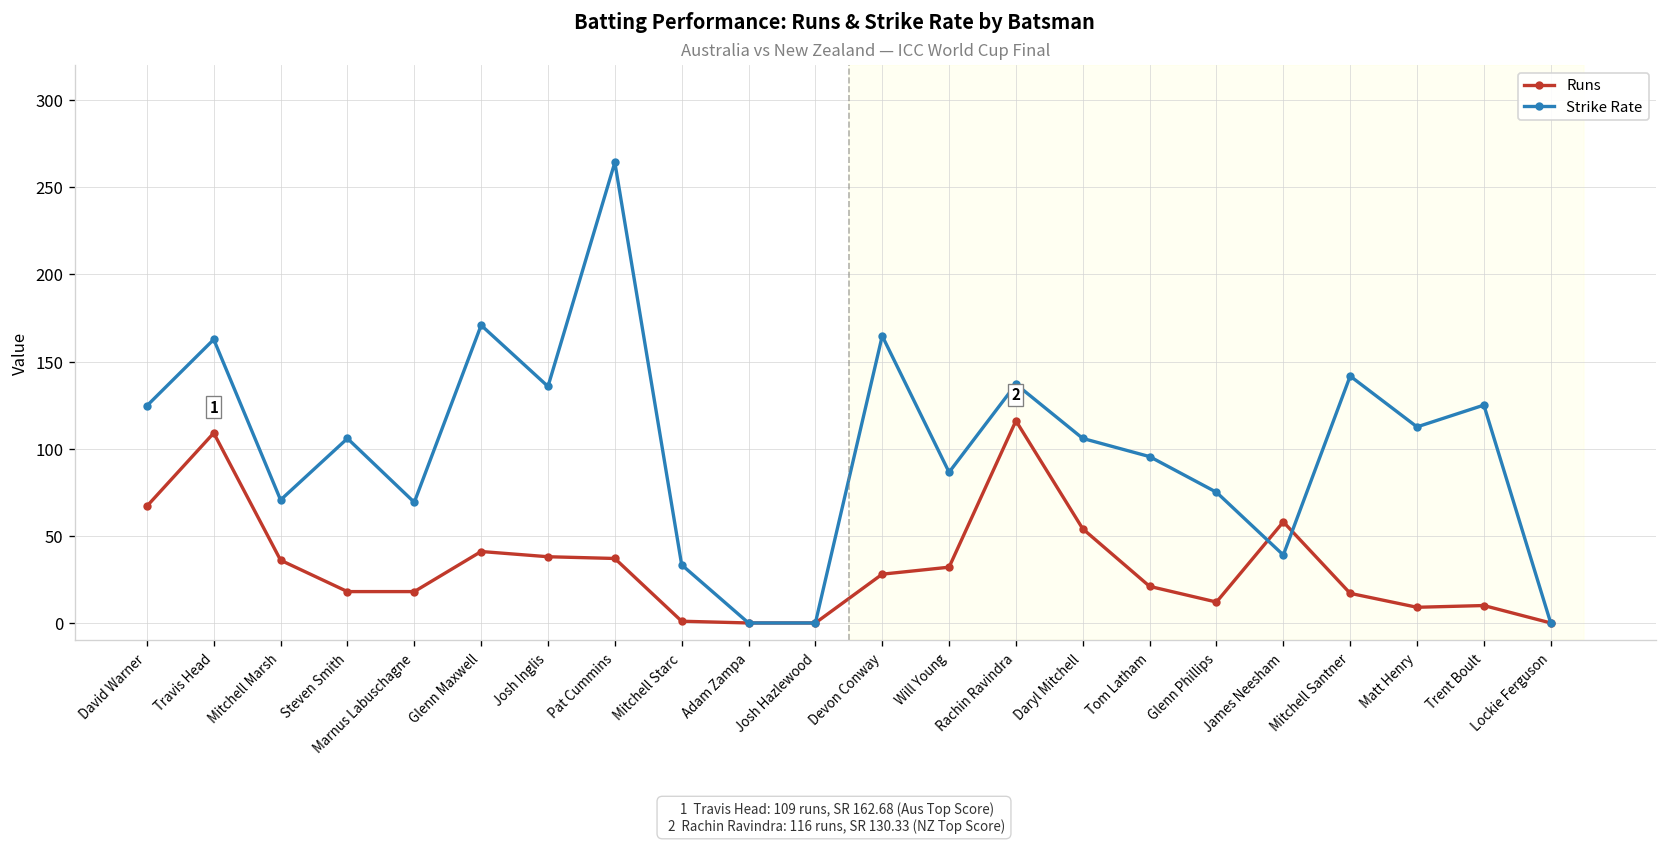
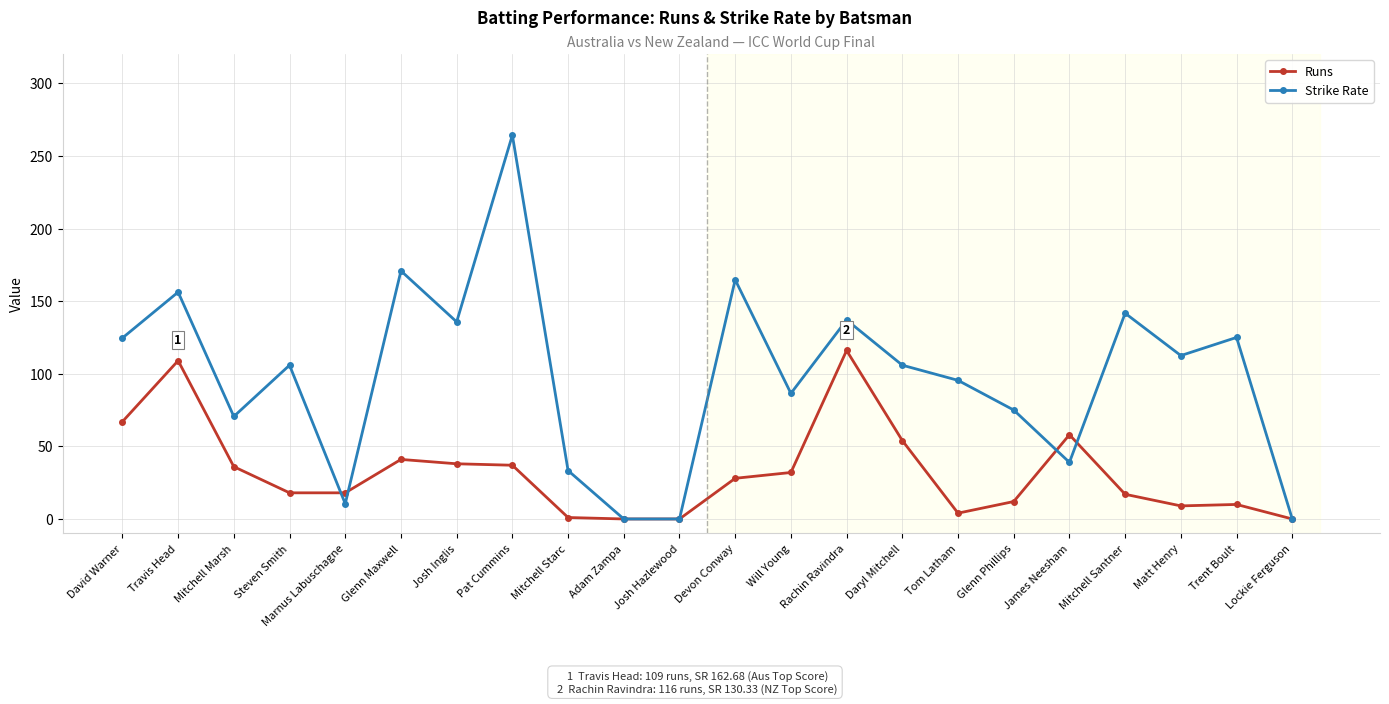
Strike Rate, Travis Head: 163 -> 156
Strike Rate, Marnus Labuschagne: 69 -> 10
Runs, Tom Latham: 21 -> 4
